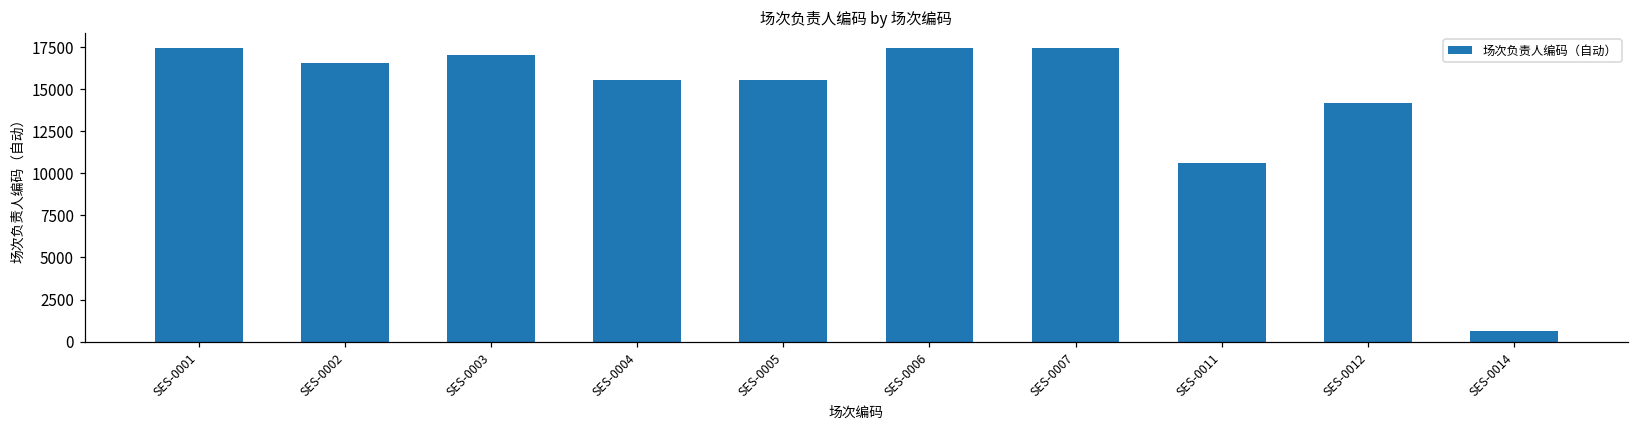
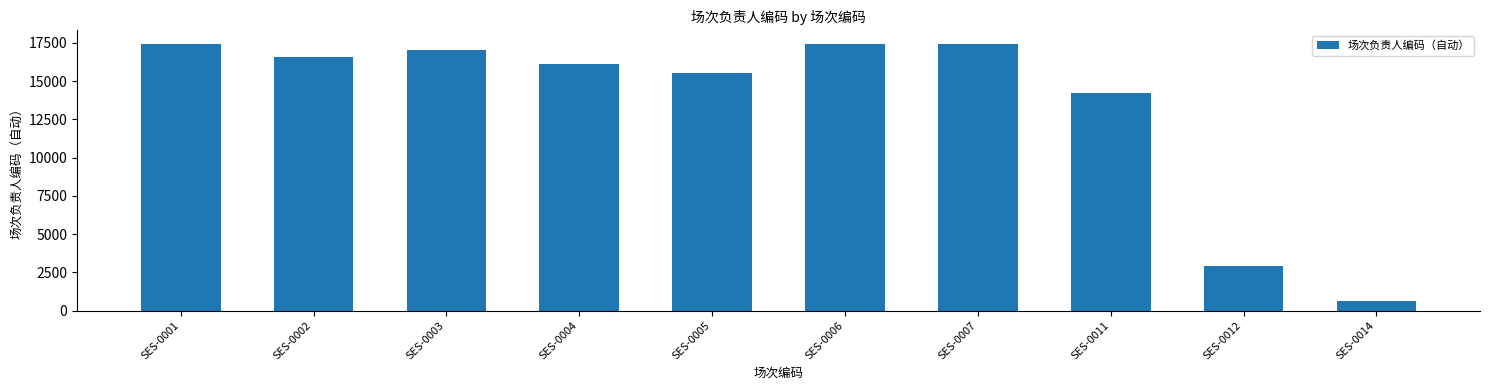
SES-0004: 15600 -> 16200
SES-0011: 10600 -> 14200
SES-0012: 14200 -> 2900
